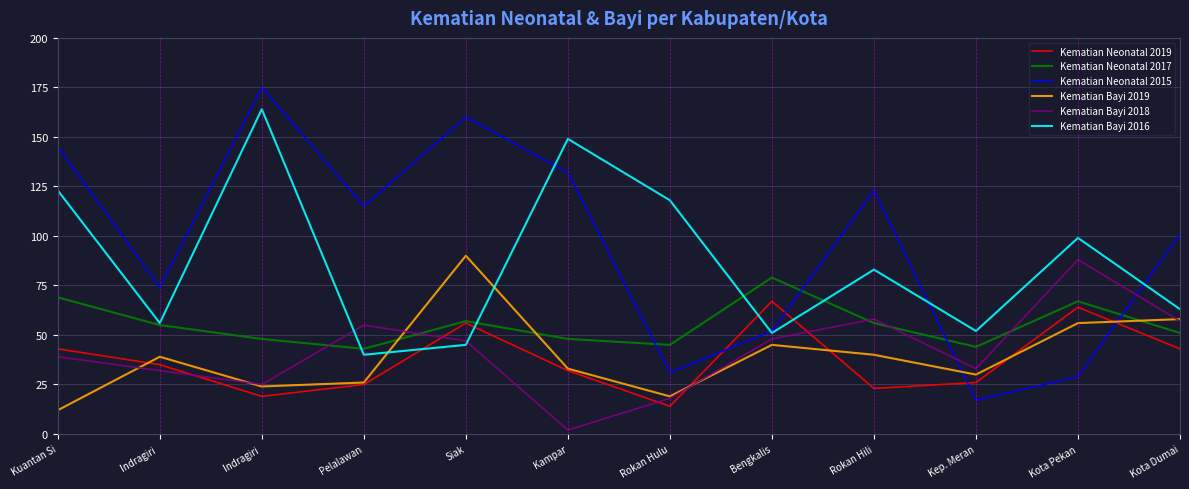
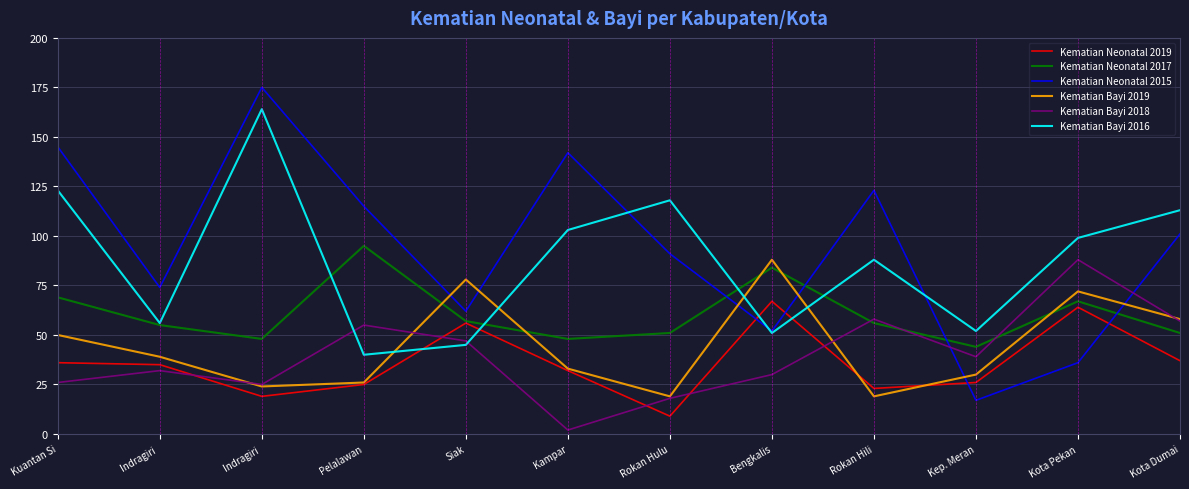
Kematian Neonatal 2019, Kuantan Si: 43 -> 36
Kematian Bayi 2019, Kuantan Si: 12 -> 50
Kematian Bayi 2018, Kuantan Si: 39 -> 26
Kematian Neonatal 2017, Pelalawan: 43 -> 95
Kematian Neonatal 2015, Siak: 160 -> 62
Kematian Bayi 2019, Siak: 90 -> 78
Kematian Neonatal 2015, Kampar: 132 -> 142
Kematian Bayi 2016, Kampar: 149 -> 103
Kematian Neonatal 2019, Rokan Hulu: 14 -> 9
Kematian Neonatal 2017, Rokan Hulu: 45 -> 51
Kematian Neonatal 2015, Rokan Hulu: 31 -> 91
Kematian Neonatal 2017, Bengkalis: 79 -> 84
Kematian Bayi 2019, Bengkalis: 45 -> 88
Kematian Bayi 2018, Bengkalis: 48 -> 30
Kematian Bayi 2019, Rokan Hili: 40 -> 19
Kematian Bayi 2016, Rokan Hili: 83 -> 88
Kematian Bayi 2018, Kep. Meran: 33 -> 39
Kematian Neonatal 2015, Kota Pekan: 29 -> 36
Kematian Bayi 2019, Kota Pekan: 56 -> 72
Kematian Neonatal 2019, Kota Dumai: 43 -> 37
Kematian Bayi 2016, Kota Dumai: 63 -> 113
